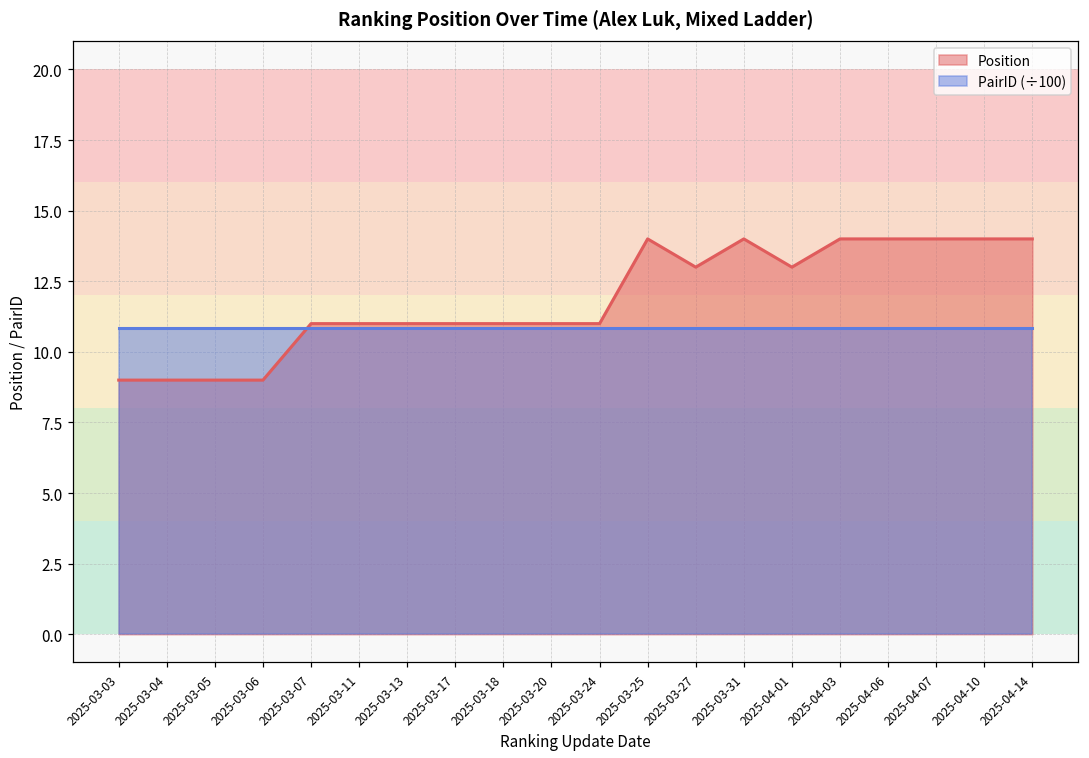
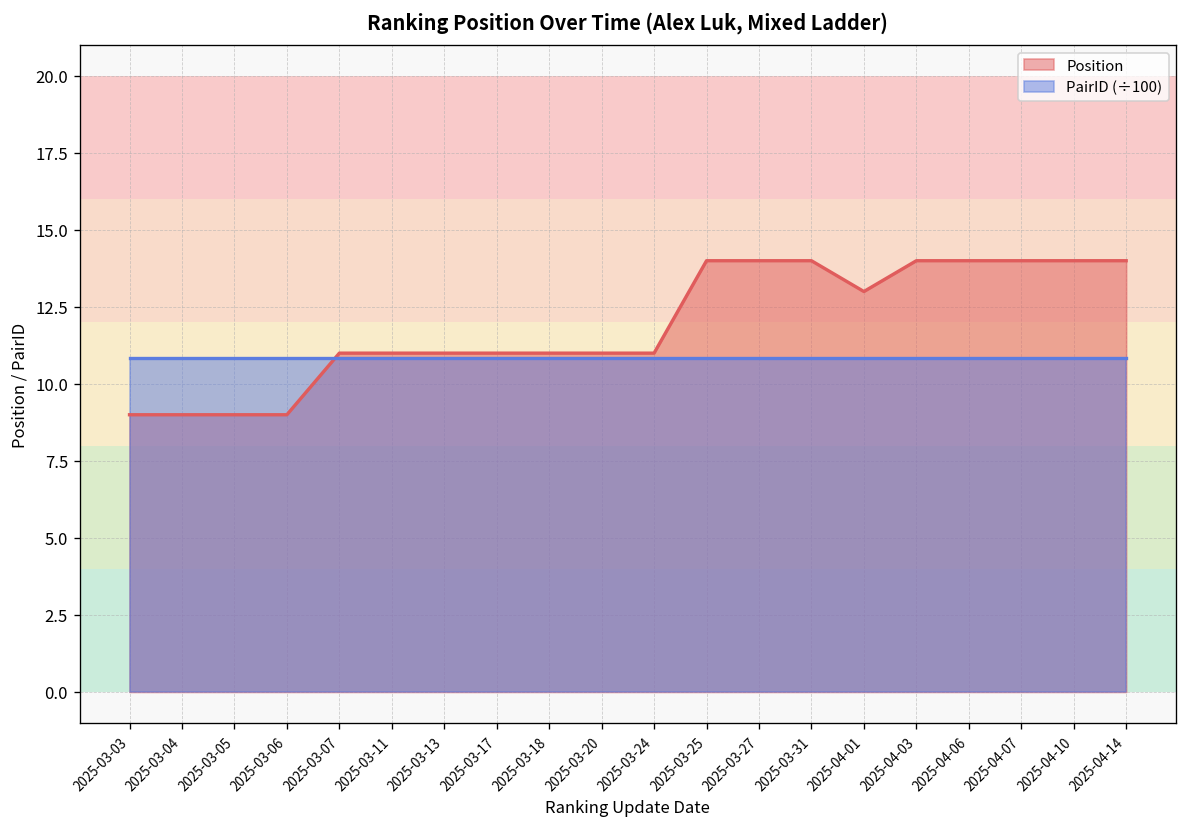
Position, 2025-03-27: 13 -> 14
